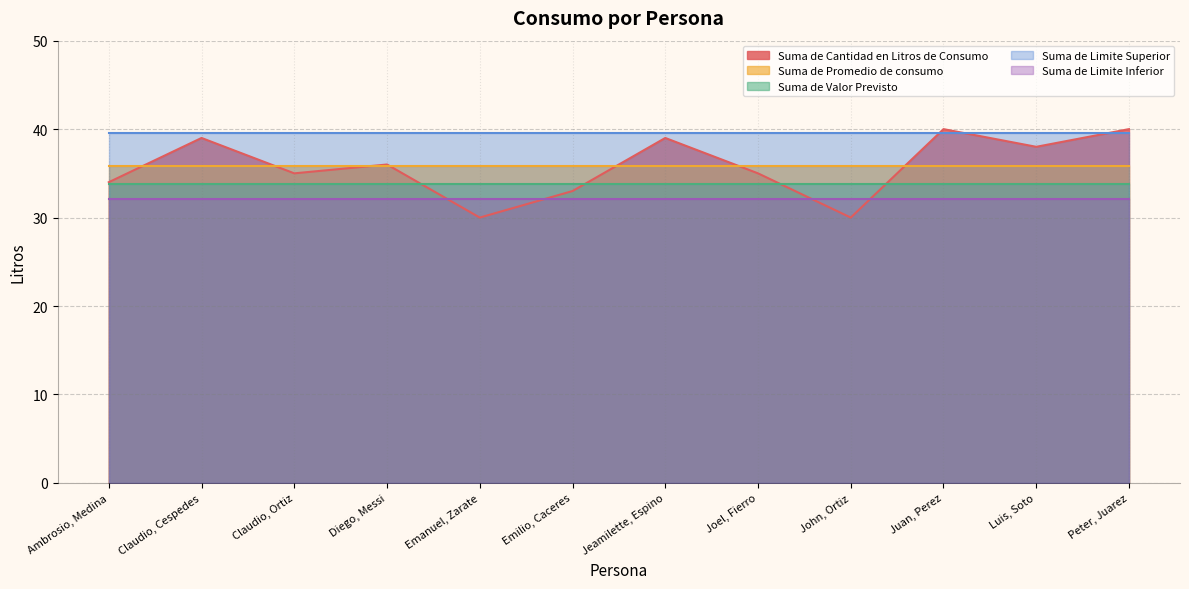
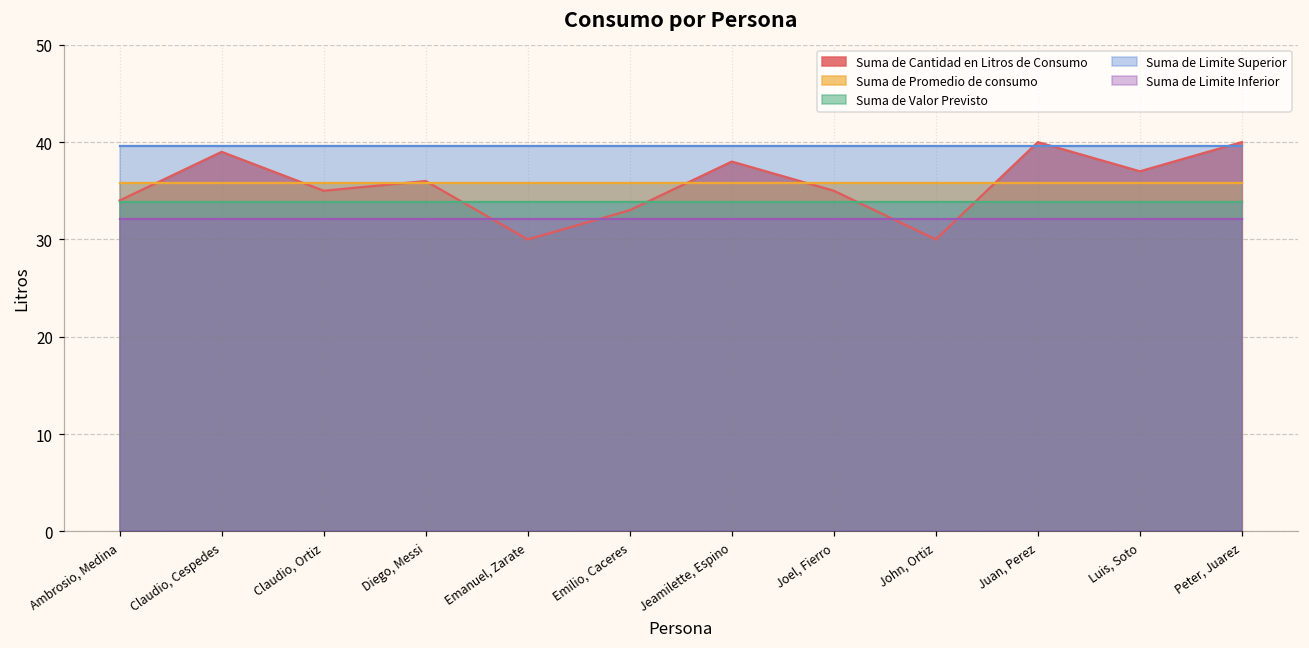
Suma de Cantidad en Litros de Consumo, Jeamilette, Espino: 39 -> 38
Suma de Cantidad en Litros de Consumo, Luis, Soto: 38 -> 37
